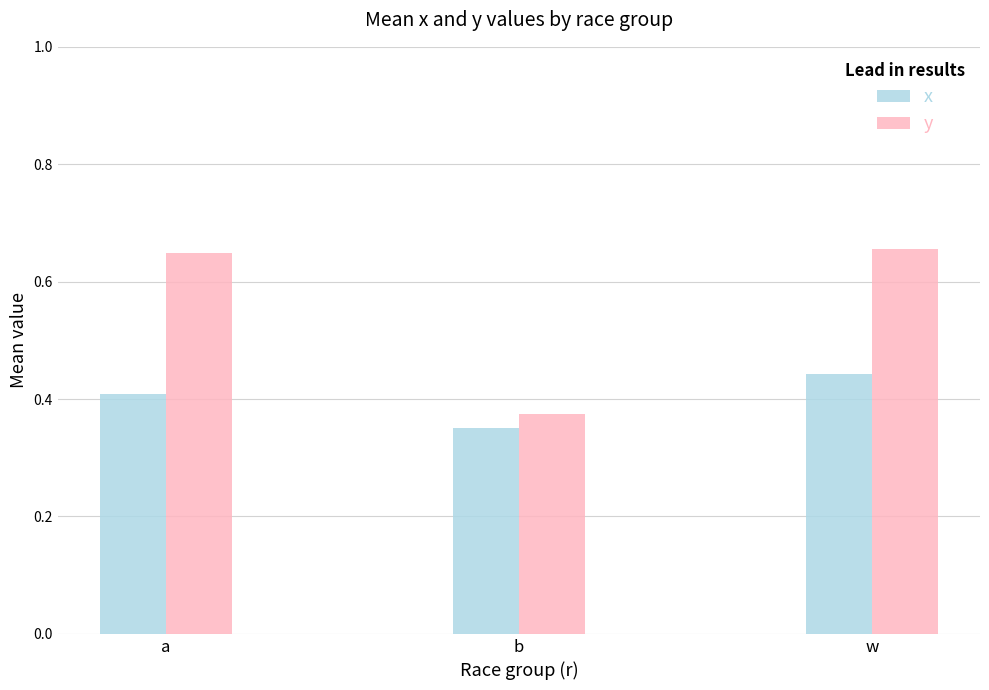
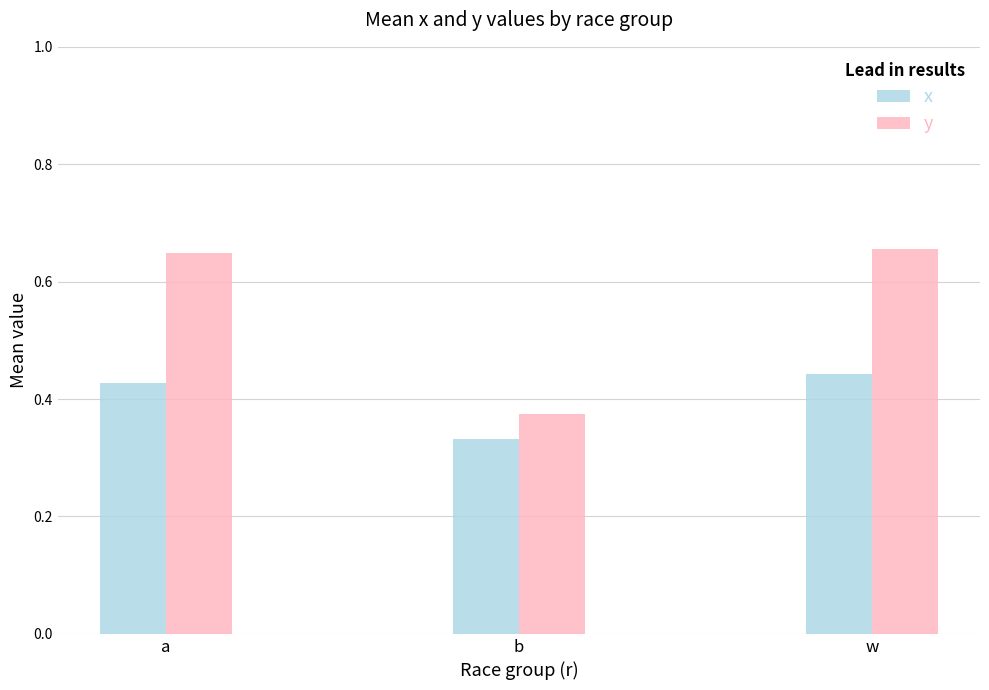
x, a: 0.41 -> 0.43
x, b: 0.35 -> 0.33
